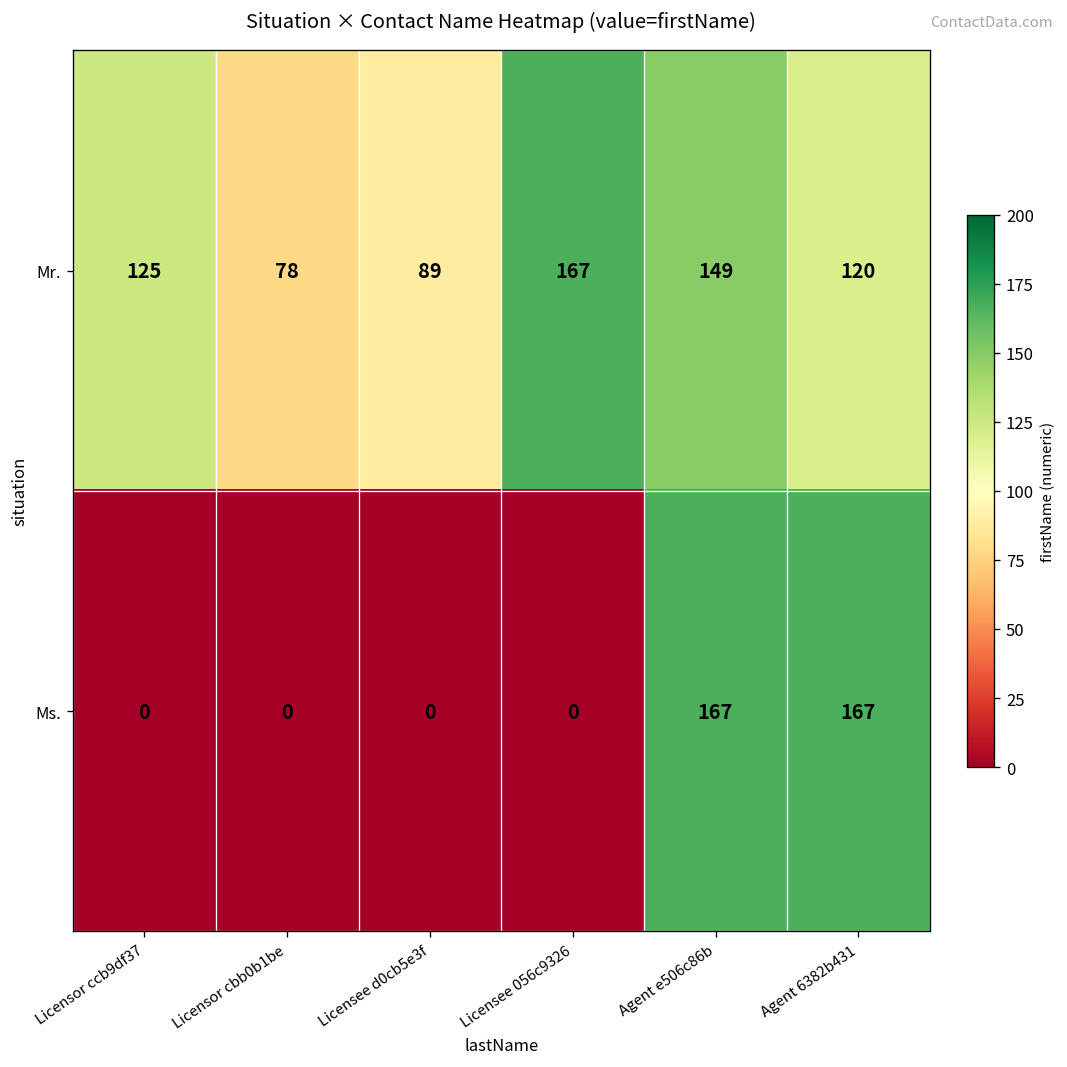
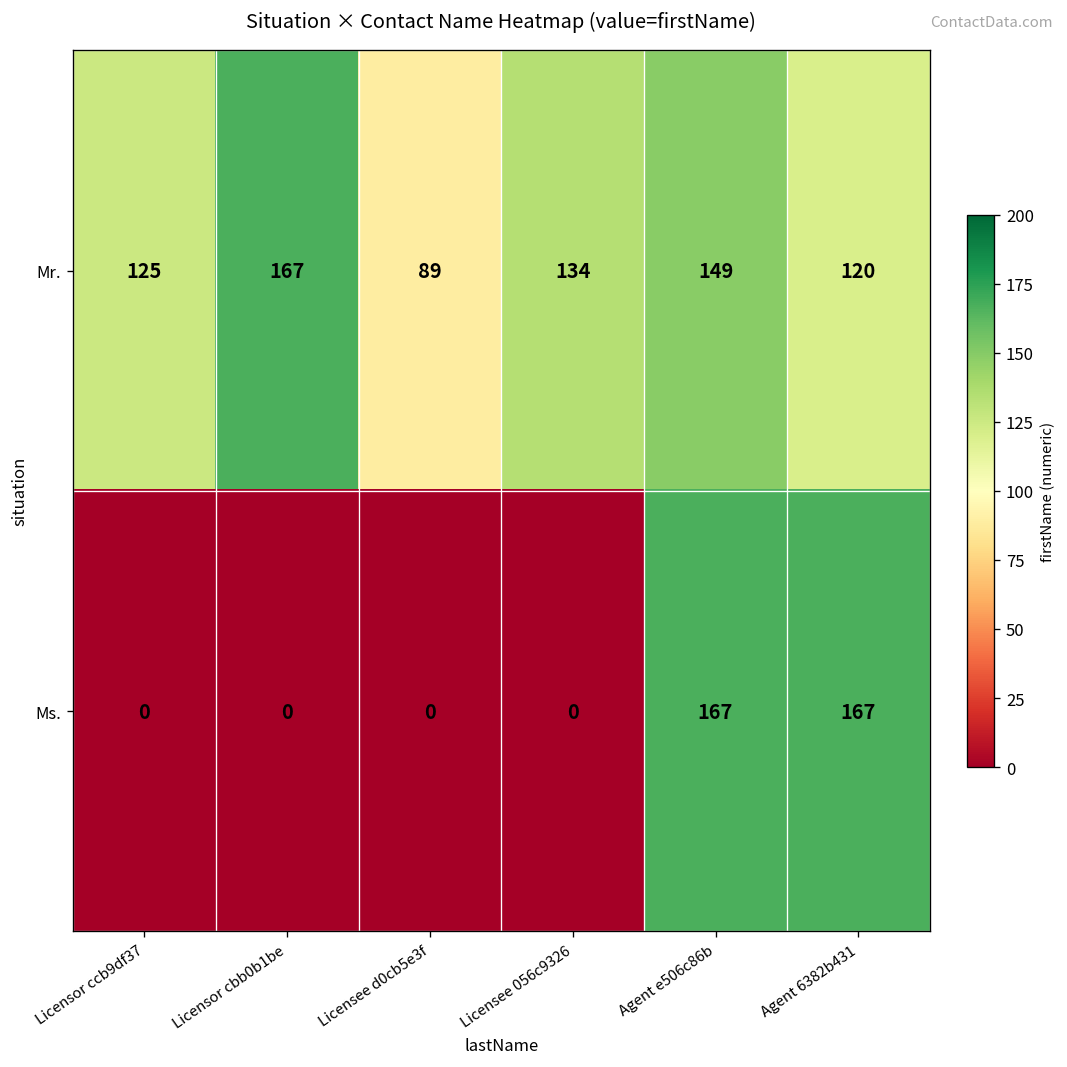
Mr., Licensor cbb0b1be: 78 -> 167
Mr., Licensee 056c9326: 167 -> 134
